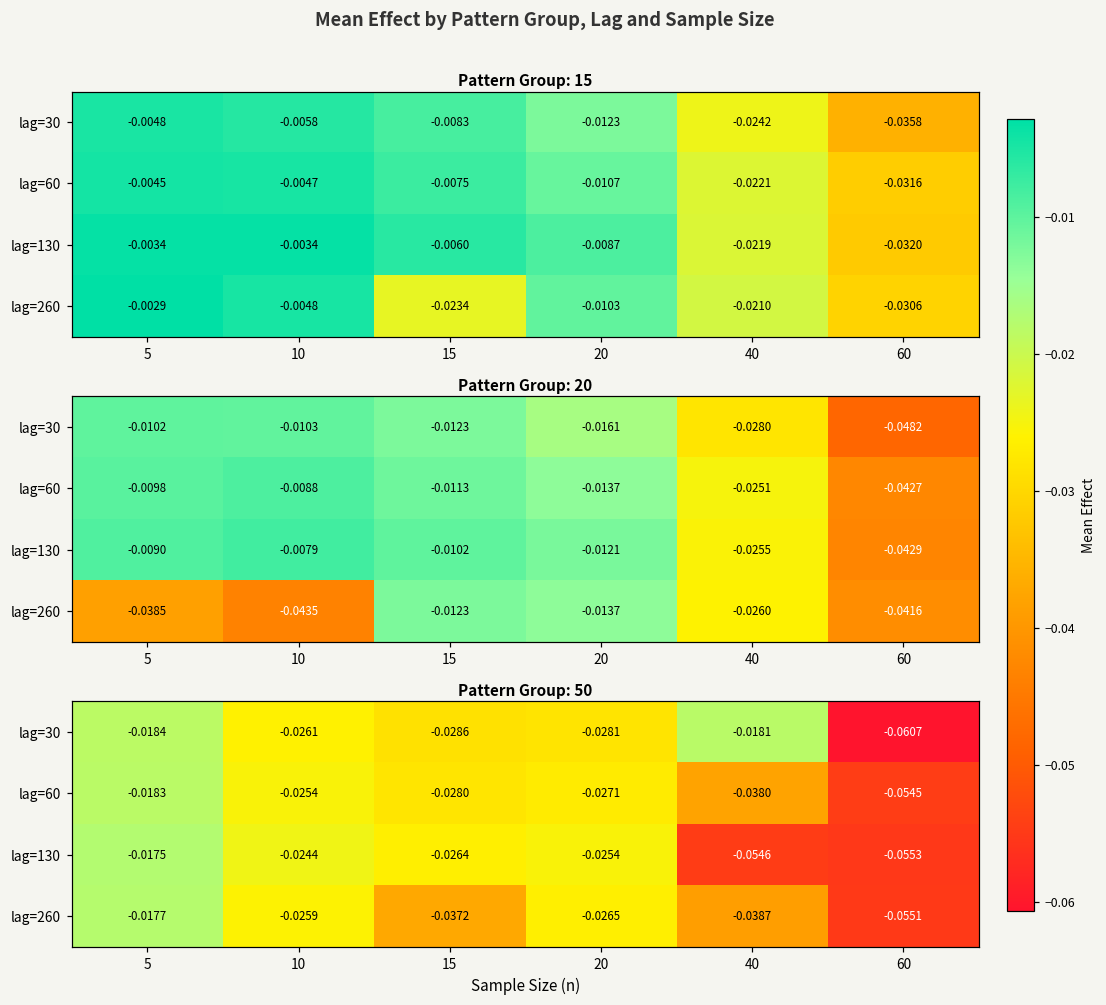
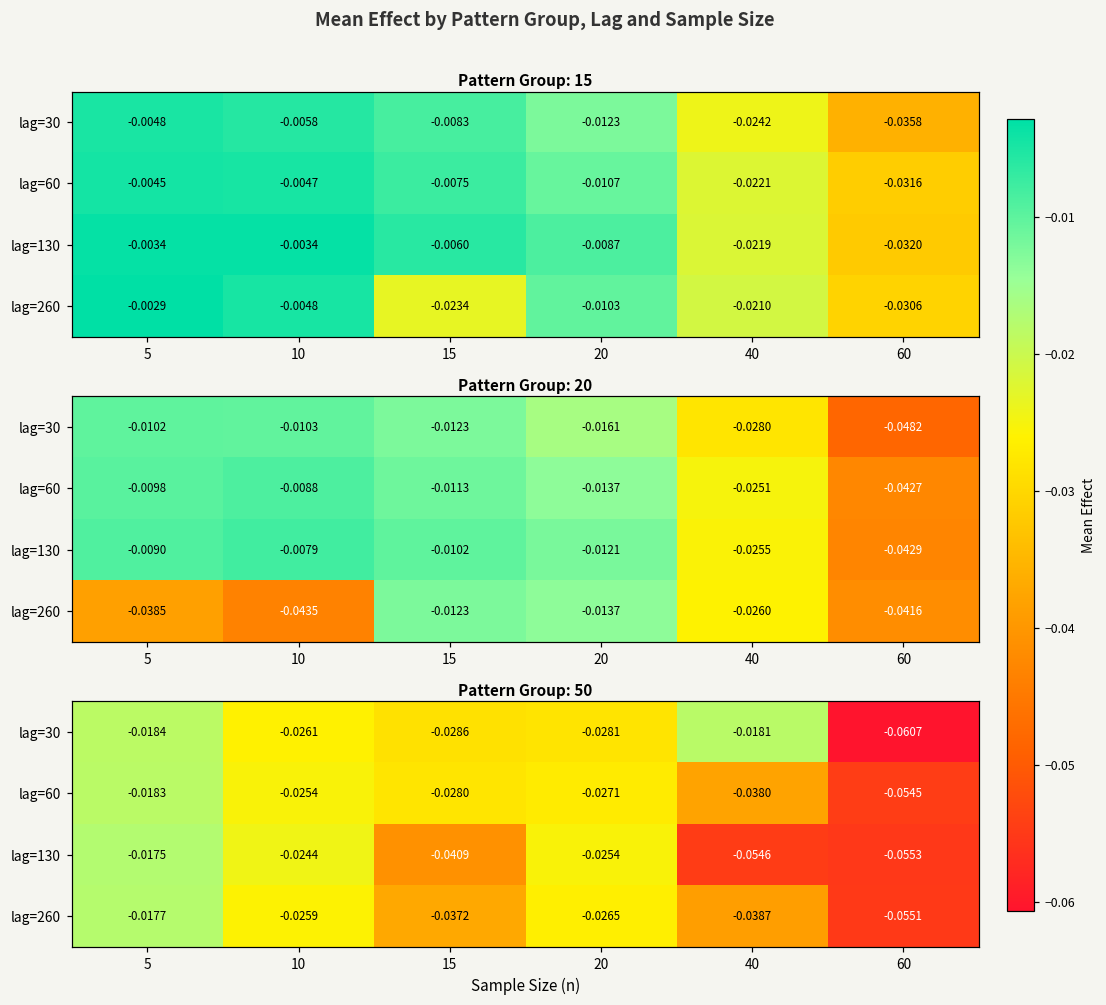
Pattern Group: 50, lag=130, 15: -0.0264 -> -0.0409
